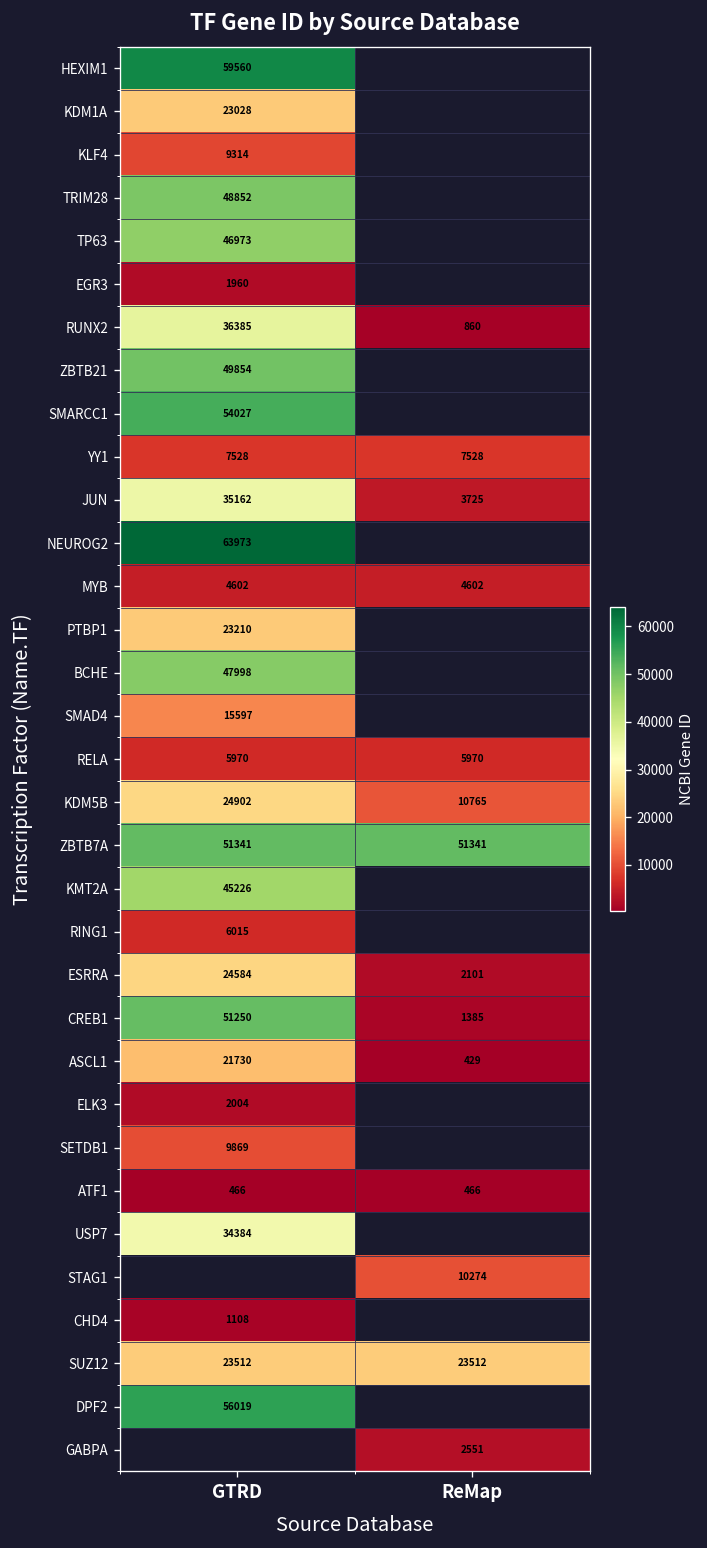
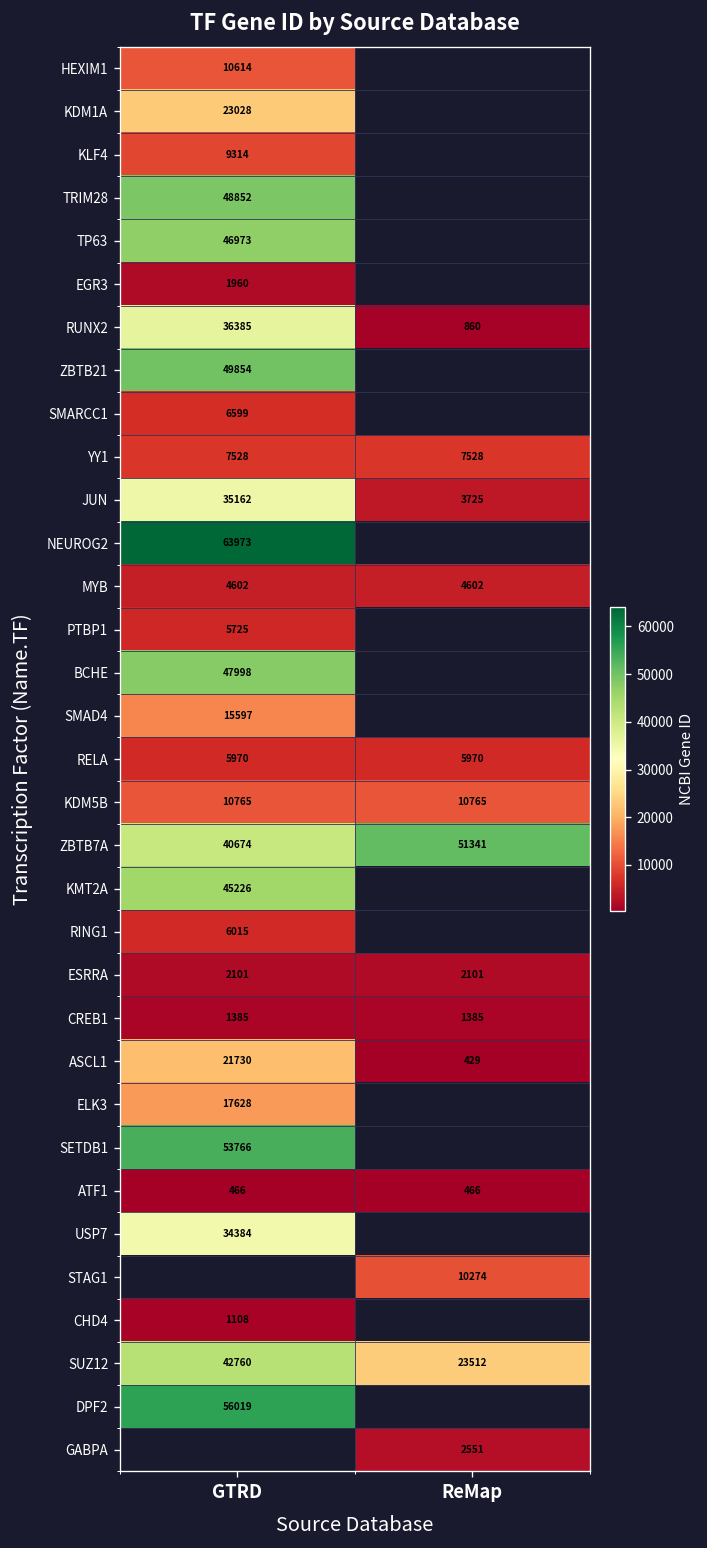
HEXIM1, GTRD: 59560 -> 10614
SMARCC1, GTRD: 54027 -> 6599
PTBP1, GTRD: 23210 -> 5725
KDM5B, GTRD: 24902 -> 10765
ZBTB7A, GTRD: 51341 -> 40674
ESRRA, GTRD: 24584 -> 2101
CREB1, GTRD: 51250 -> 1385
ELK3, GTRD: 2004 -> 17628
SETDB1, GTRD: 9869 -> 53766
SUZ12, GTRD: 23512 -> 42760
